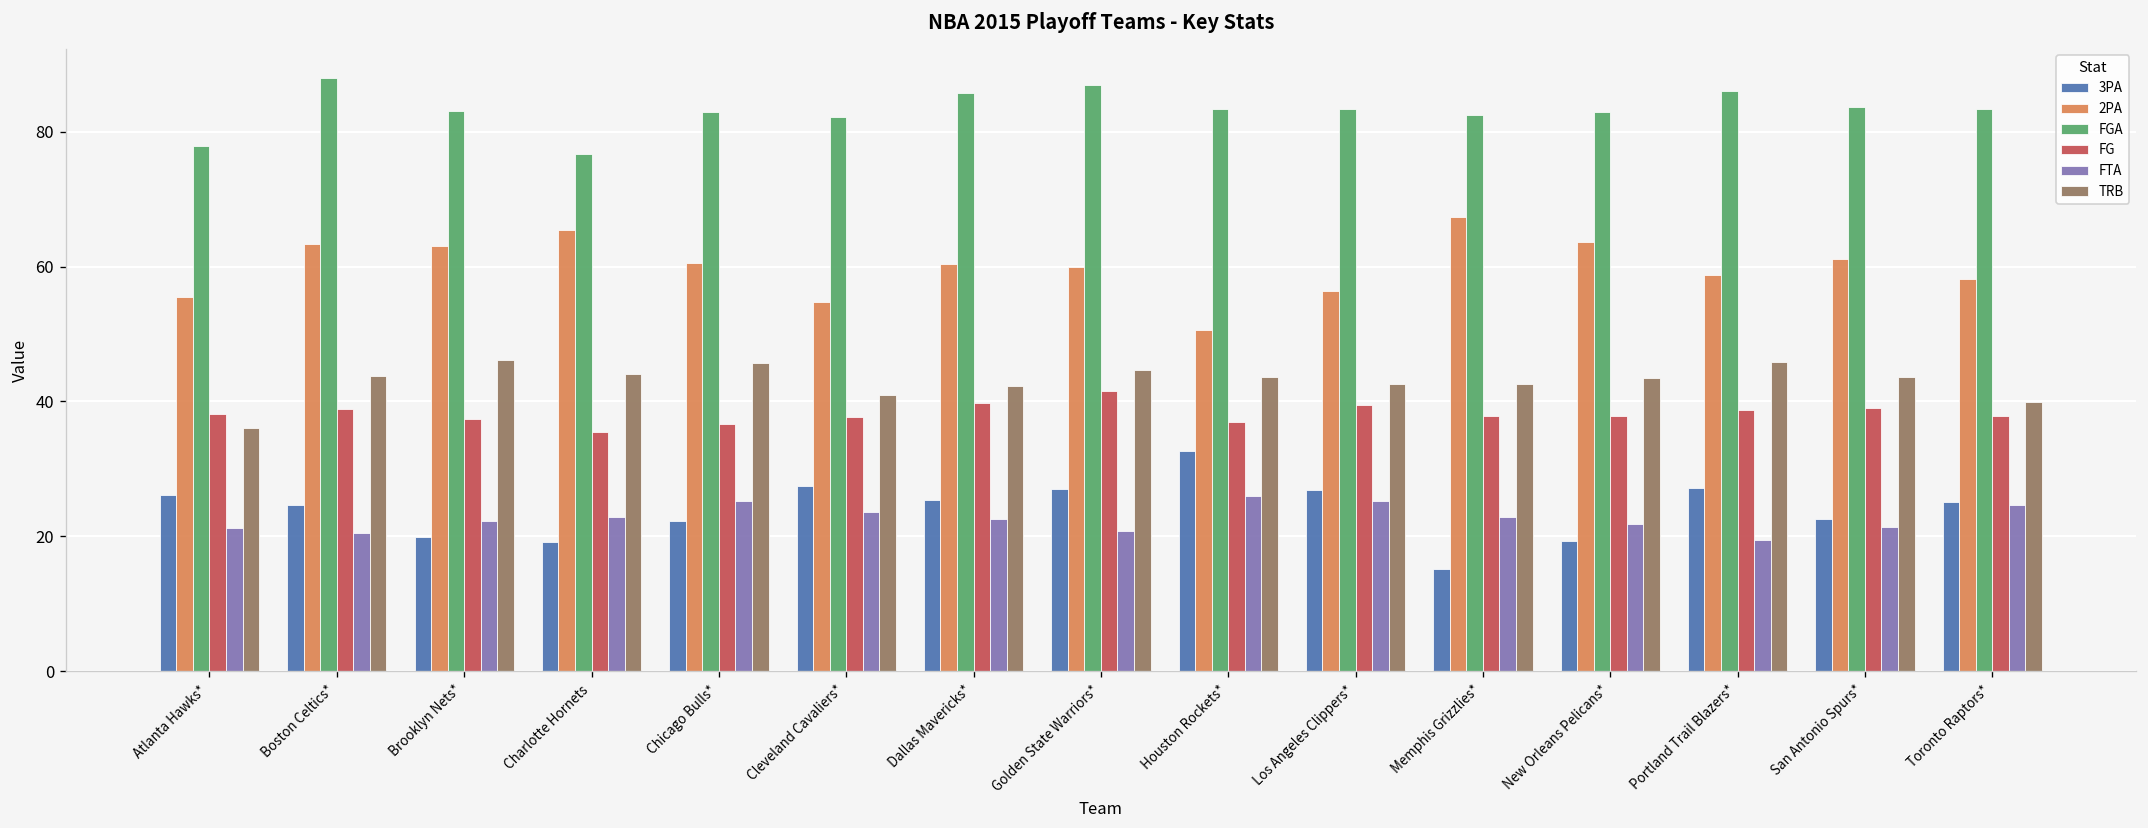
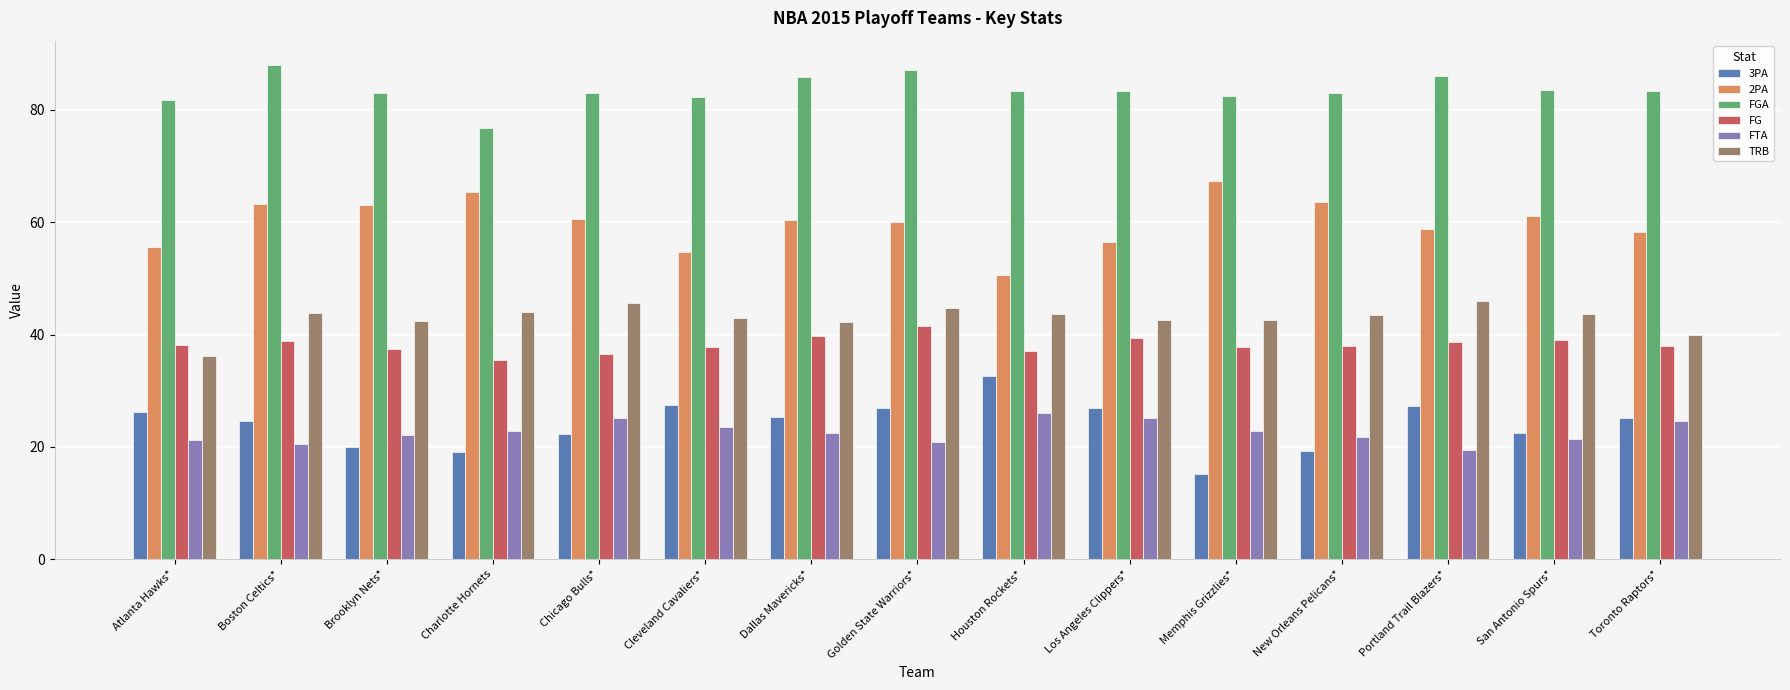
FGA, Atlanta Hawks*: 78 -> 82
TRB, Brooklyn Nets*: 46 -> 42
TRB, Cleveland Cavaliers*: 41 -> 43
